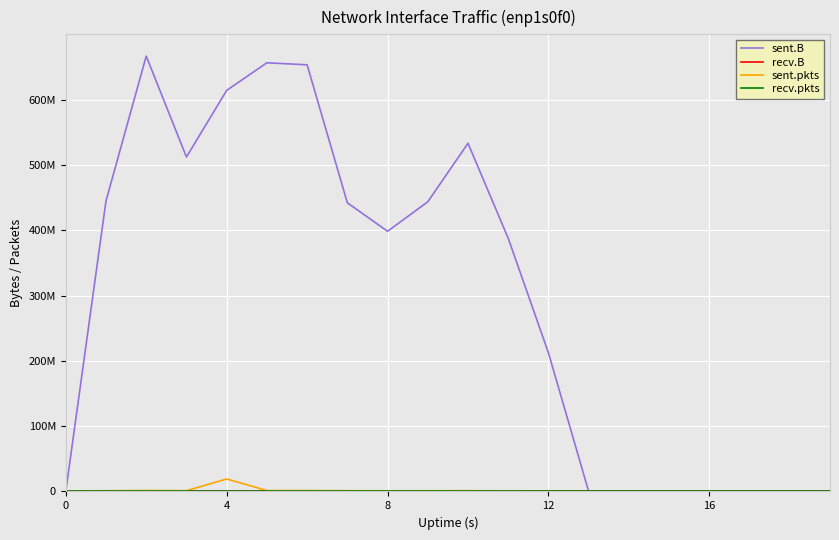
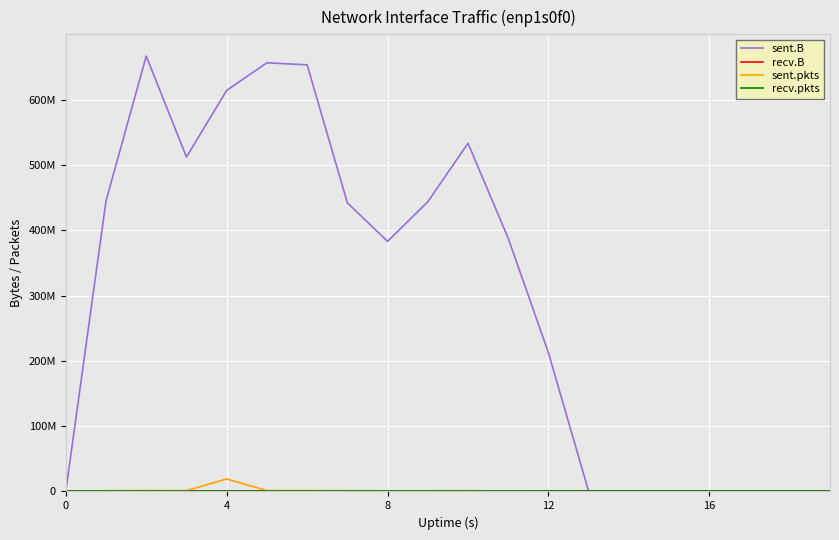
sent.B, 8: 400000000 -> 380000000
